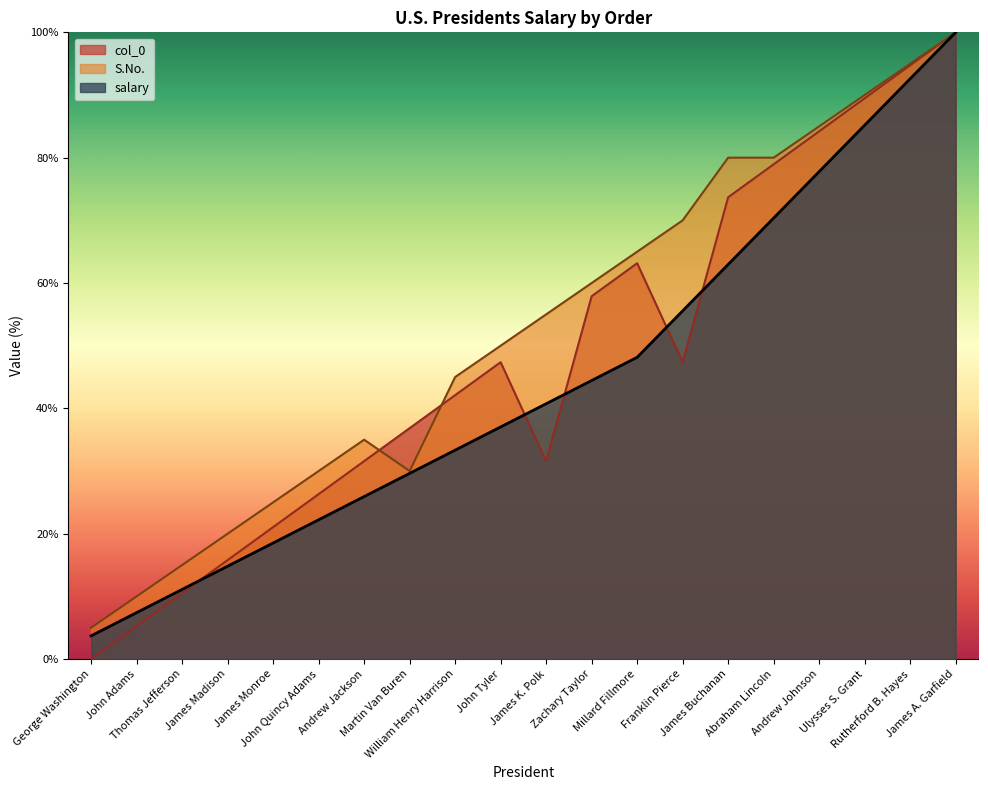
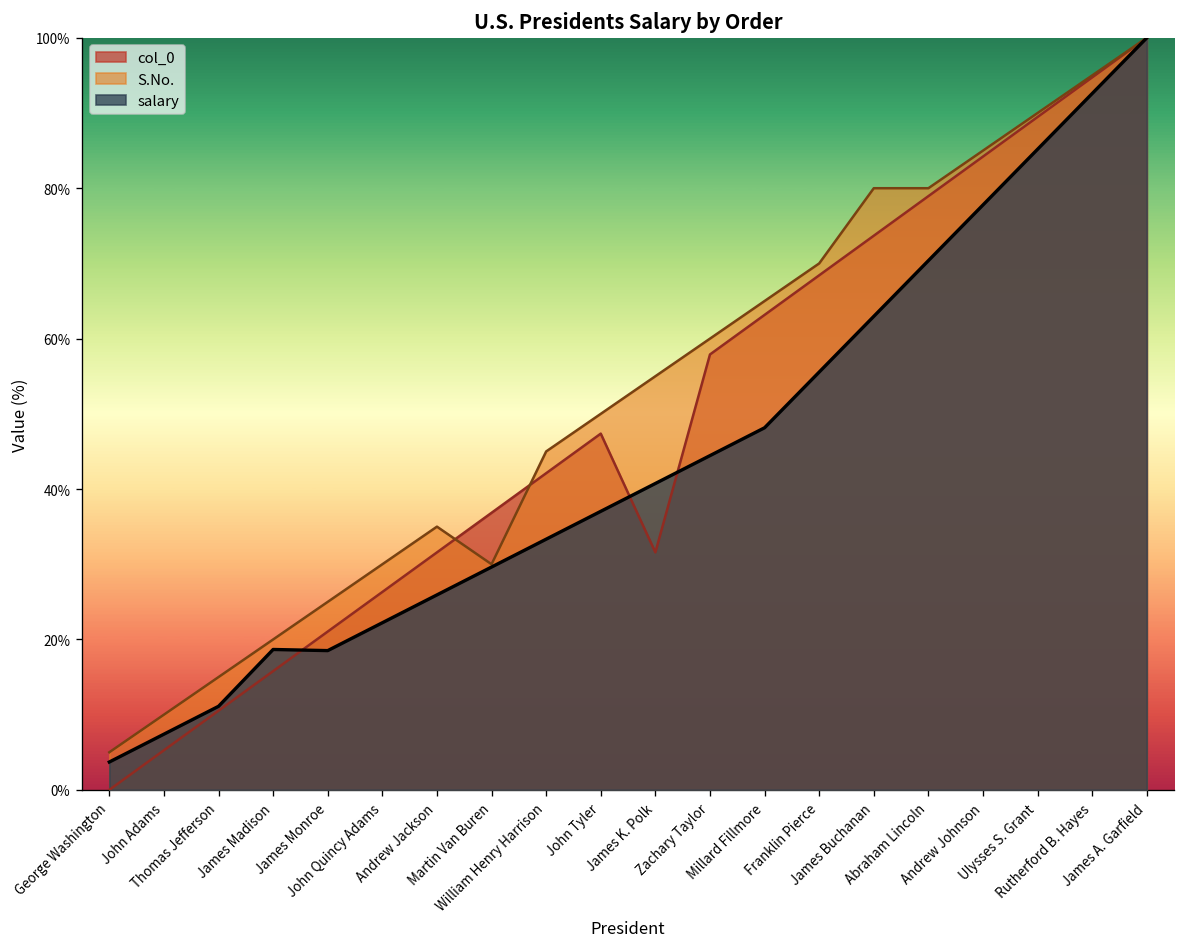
salary, James Madison: 15% -> 19%
col_0, Franklin Pierce: 47% -> 68%
